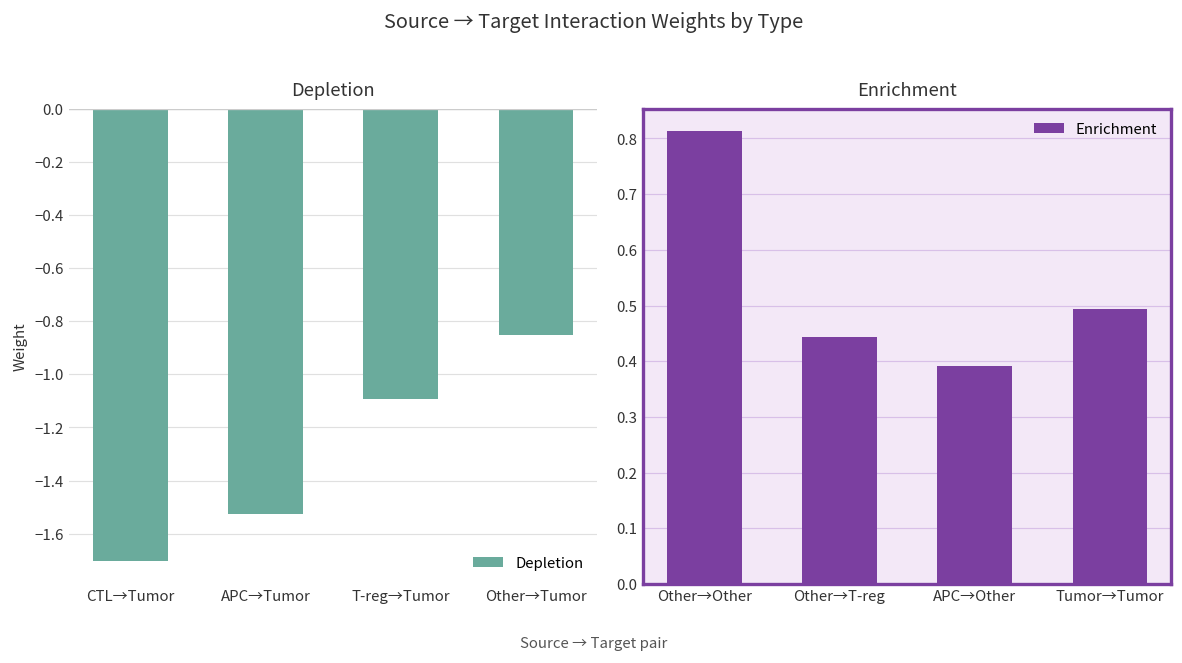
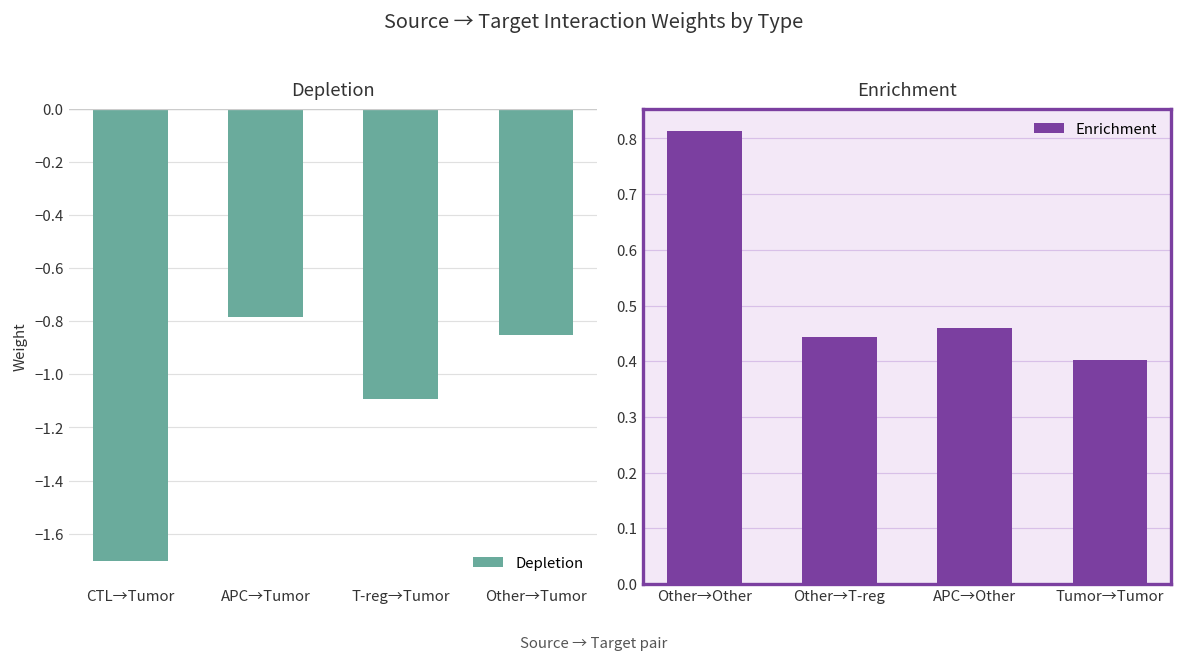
Depletion, APC→Tumor: -1.52 -> -0.78
Enrichment, APC→Other: 0.39 -> 0.46
Enrichment, Tumor→Tumor: 0.49 -> 0.40
